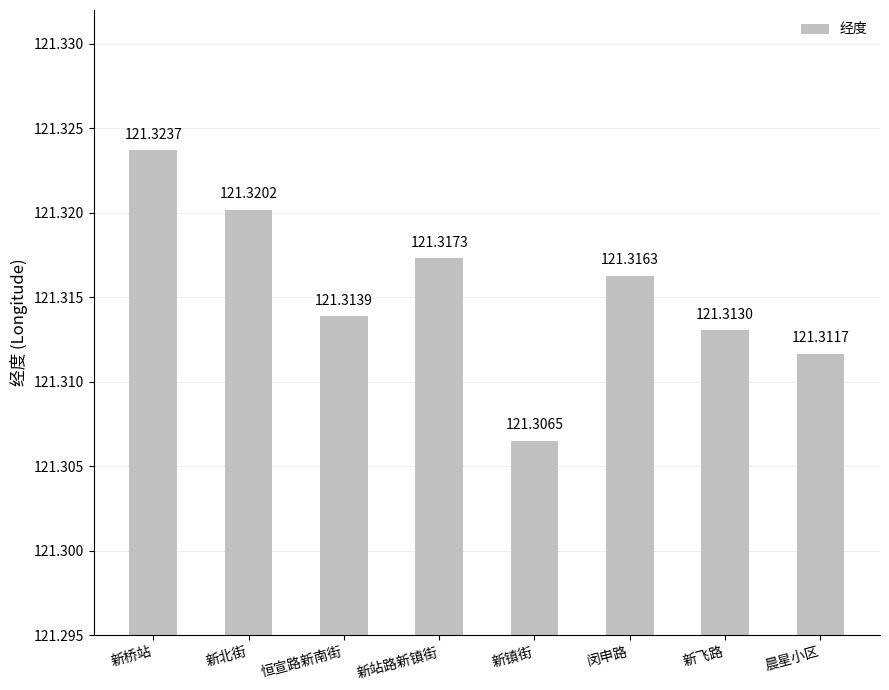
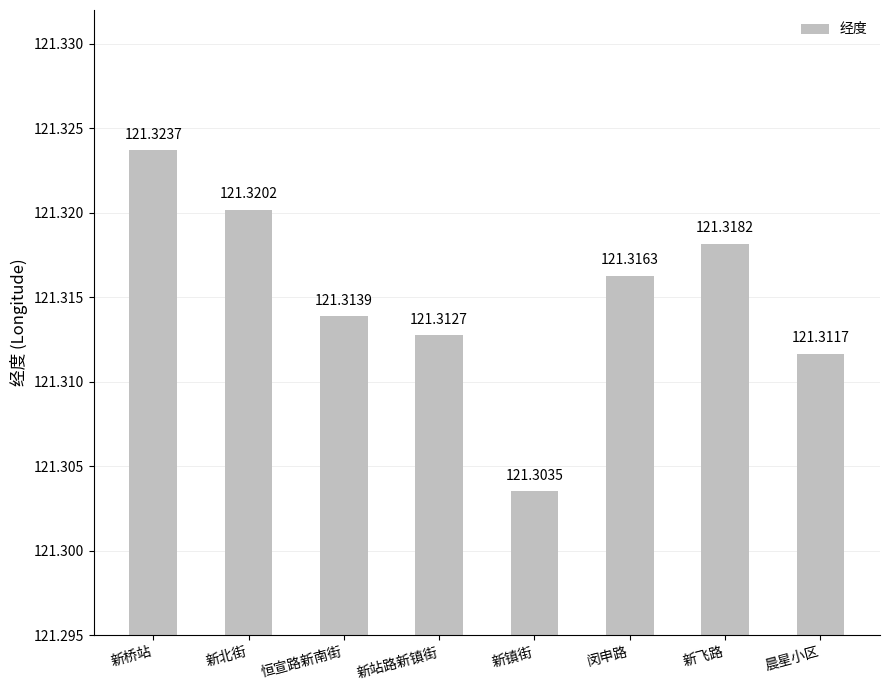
新站路新镇街: 121.3173 -> 121.3127
新镇街: 121.3065 -> 121.3035
新飞路: 121.3130 -> 121.3182
